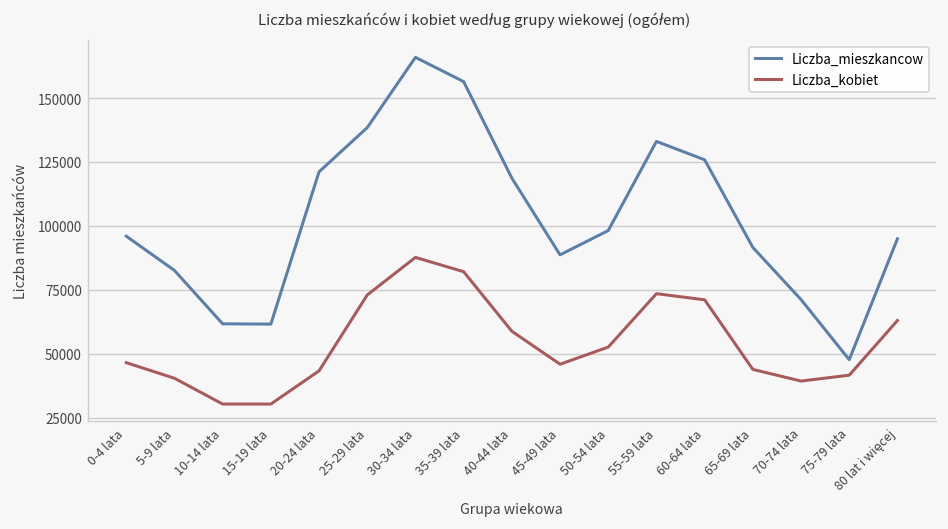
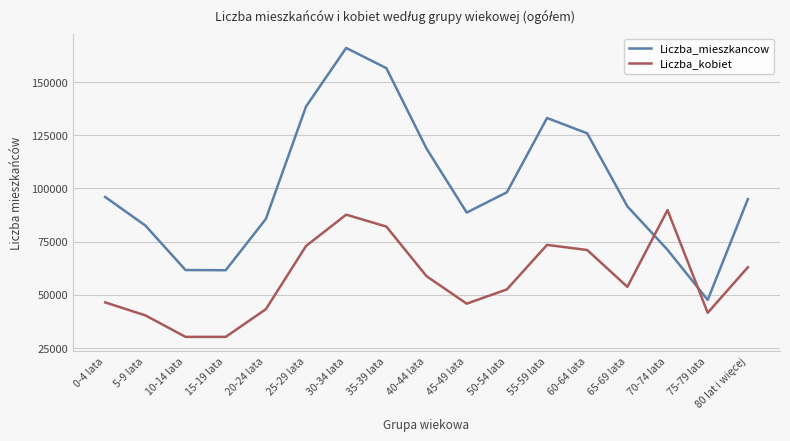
Liczba_mieszkancow, 20-24 lata: 121000 -> 86000
Liczba_kobiet, 65-69 lata: 44000 -> 54000
Liczba_kobiet, 70-74 lata: 39000 -> 90000
